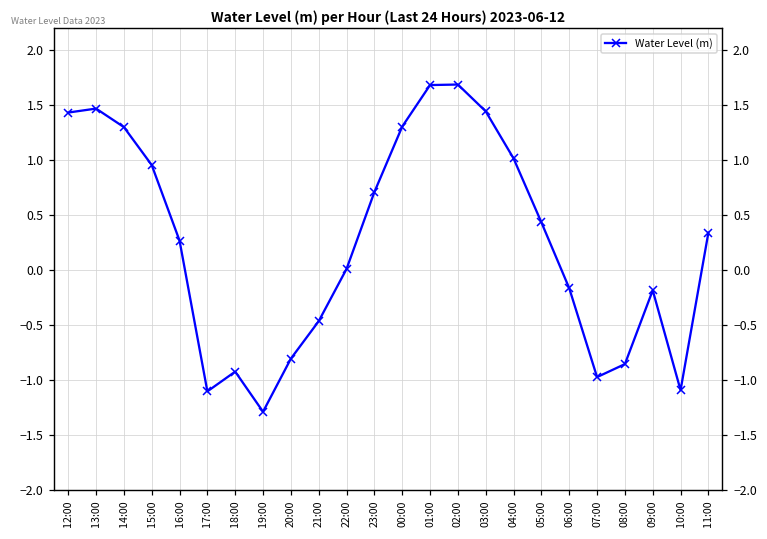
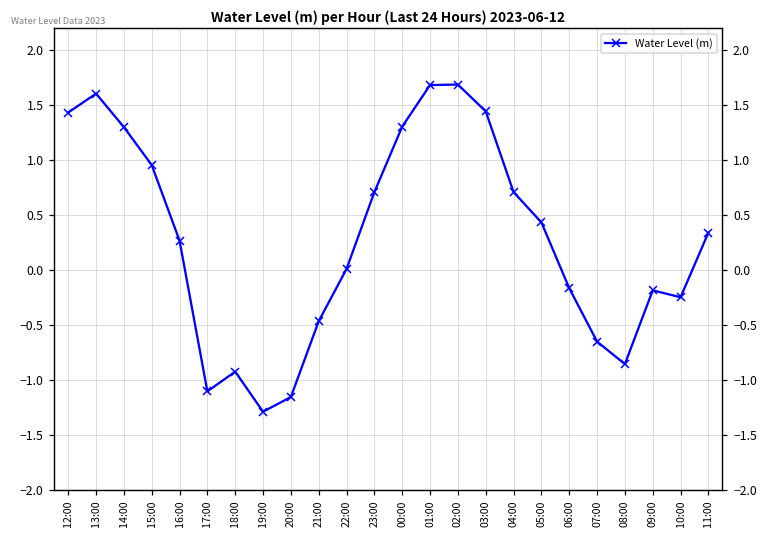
13:00: 1.5 -> 1.6
20:00: -0.8 -> -1.2
04:00: 1.0 -> 0.7
07:00: -1.0 -> -0.6
10:00: -1.1 -> -0.2
